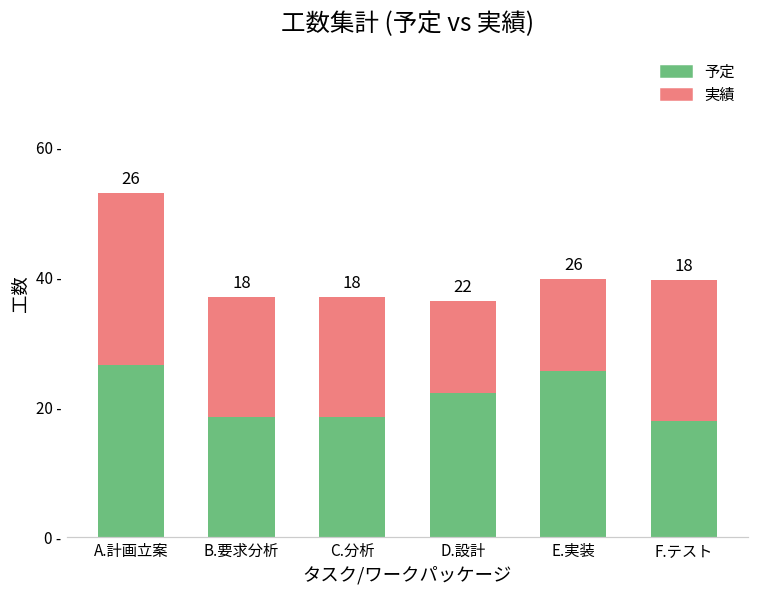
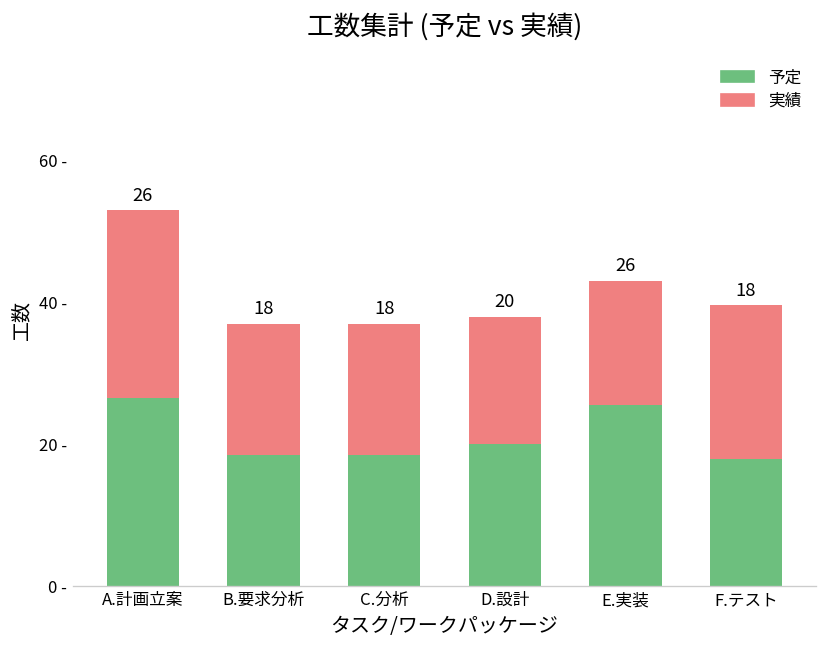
予定, D.設計: 22 -> 20
実績, D.設計: 14 - -> 18 -
実績, E.実装: 14 - -> 18 -
